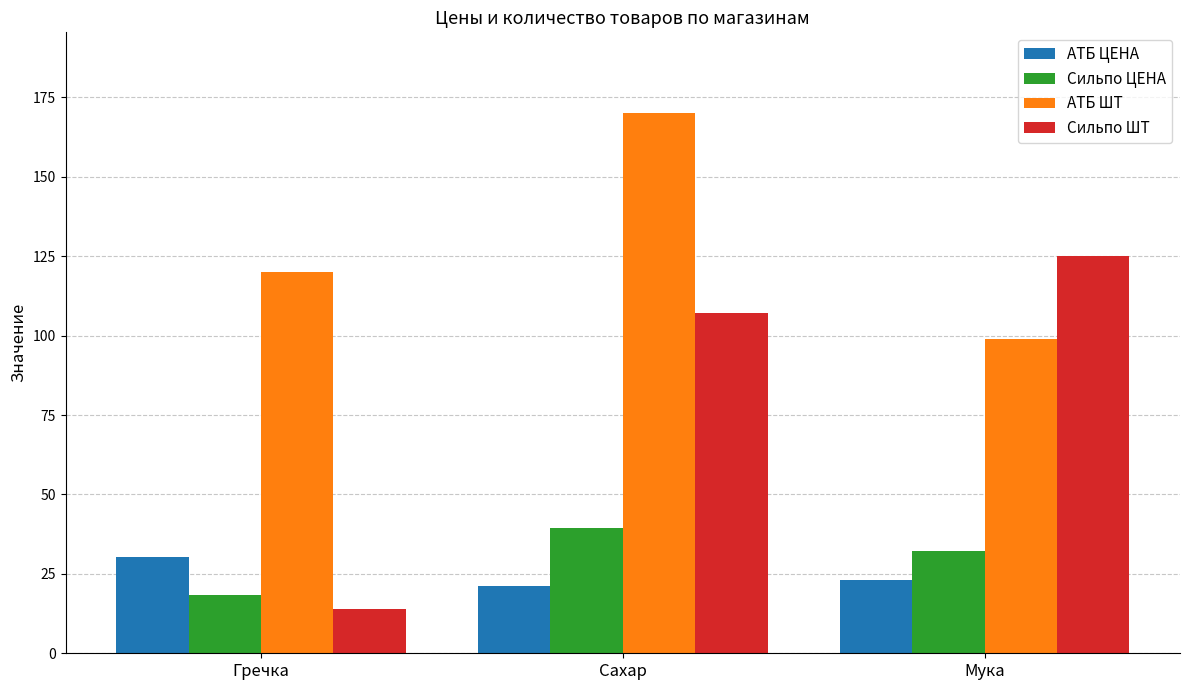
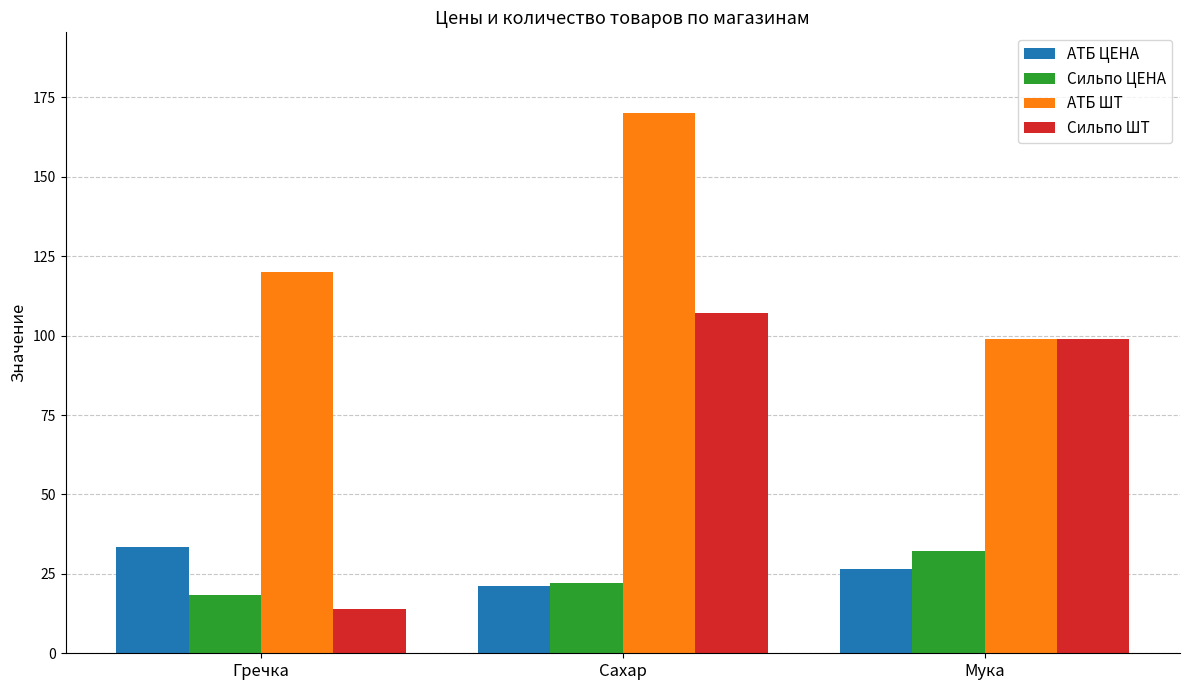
АТБ ЦЕНА, Гречка: 30 -> 34
Сильпо ЦЕНА, Сахар: 40 -> 22
АТБ ЦЕНА, Мука: 23 -> 27
Сильпо ШТ, Мука: 125 -> 99
